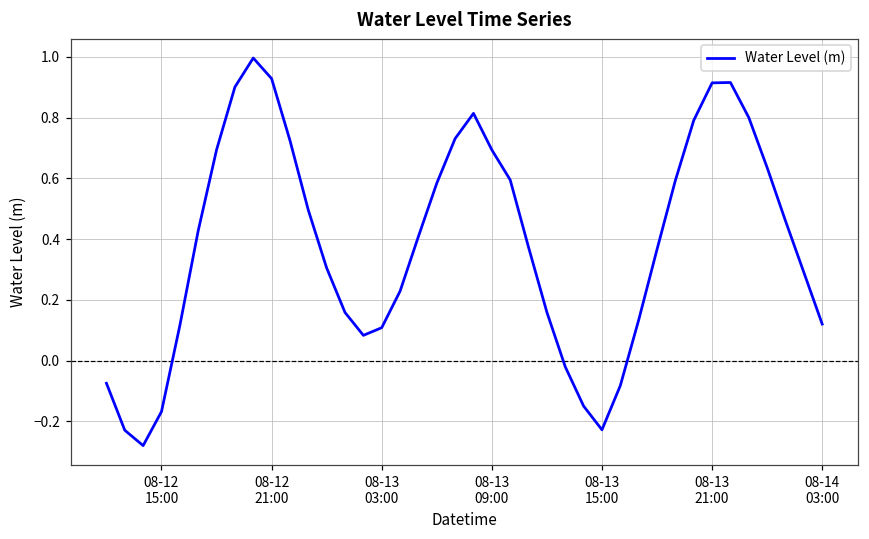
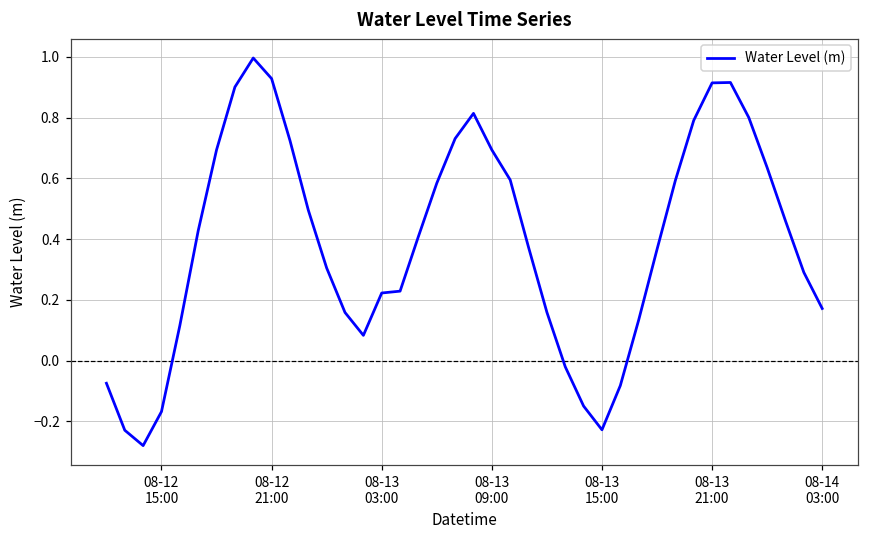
08-13 03:00: 0.11 -> 0.22
08-14 03:00: 0.12 -> 0.17
